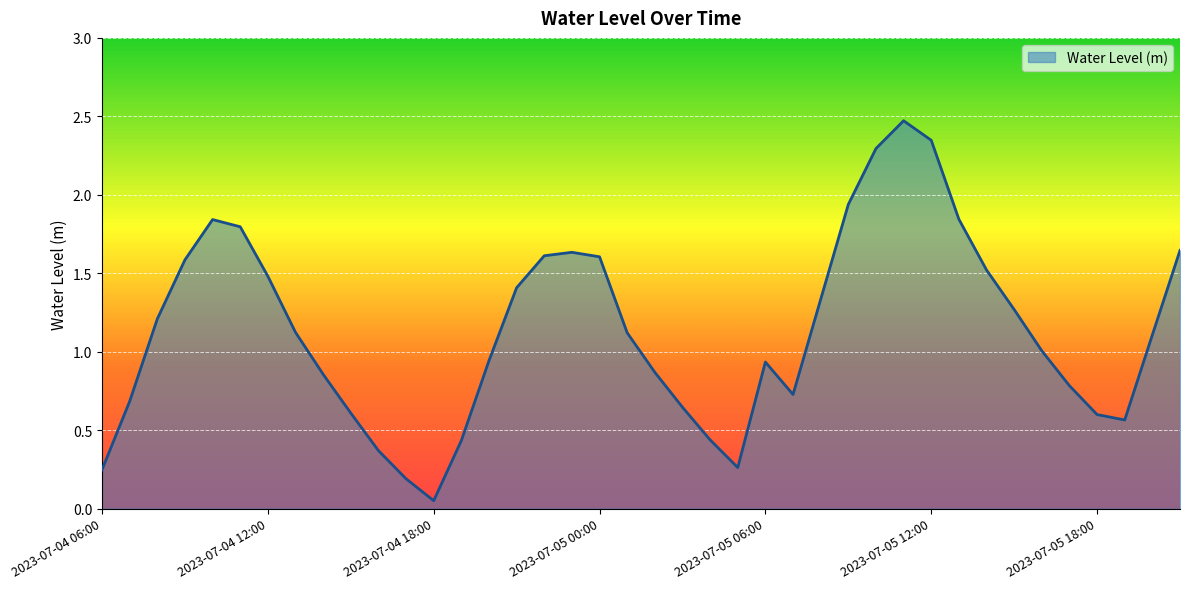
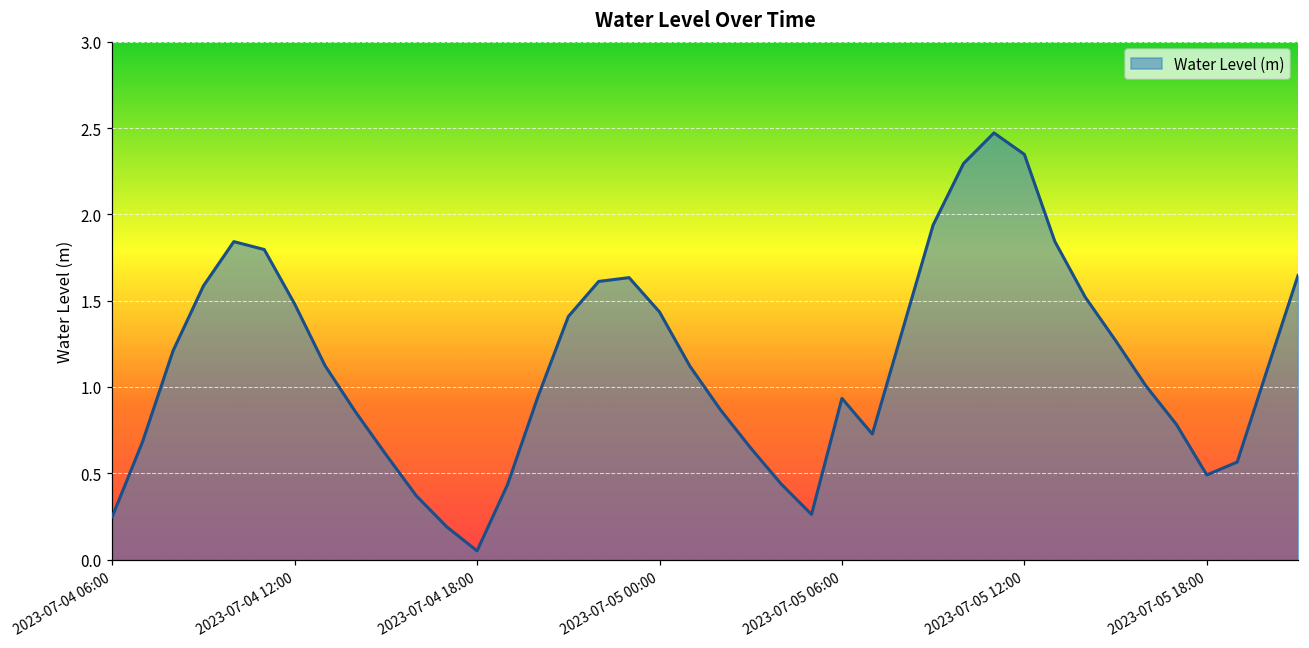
2023-07-05 00:00: 1.60 -> 1.43
2023-07-05 18:00: 0.60 -> 0.49
